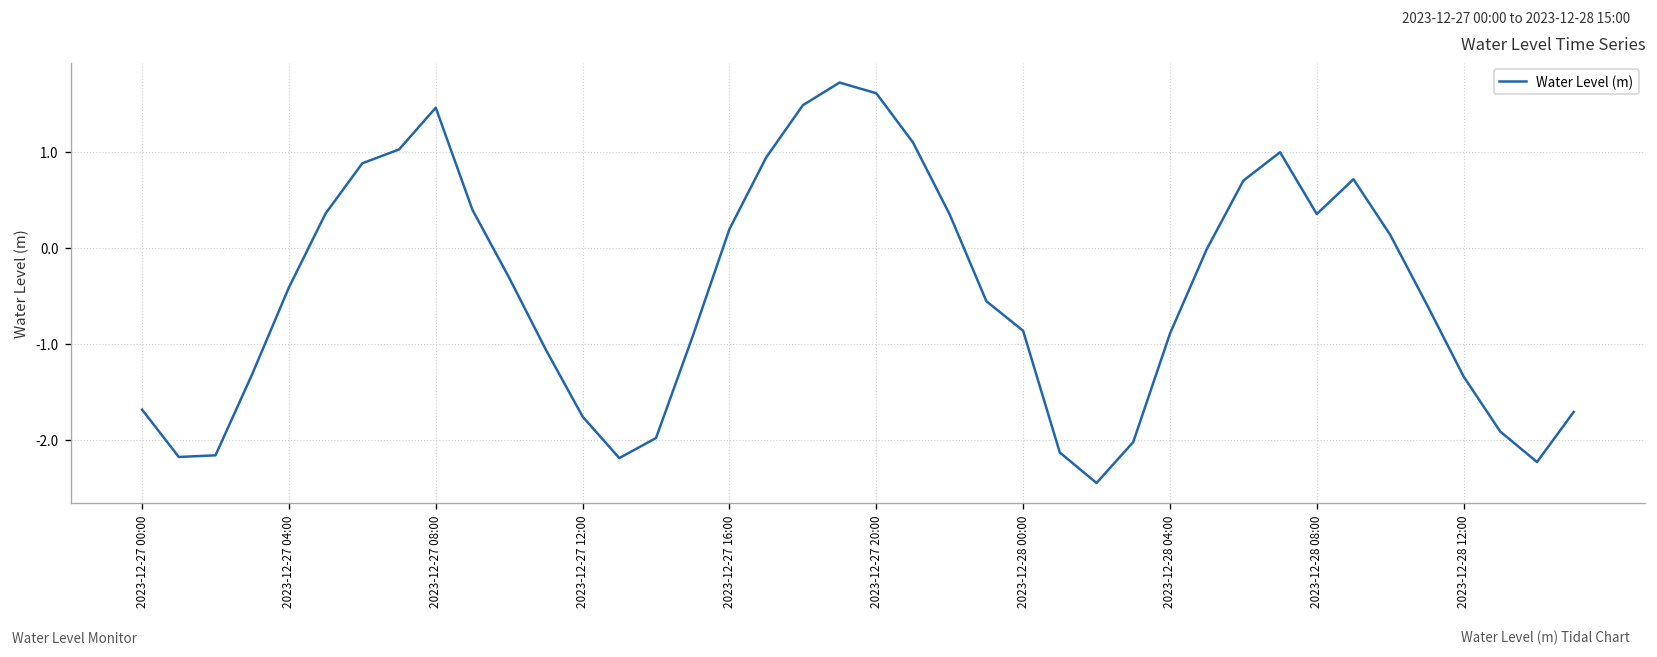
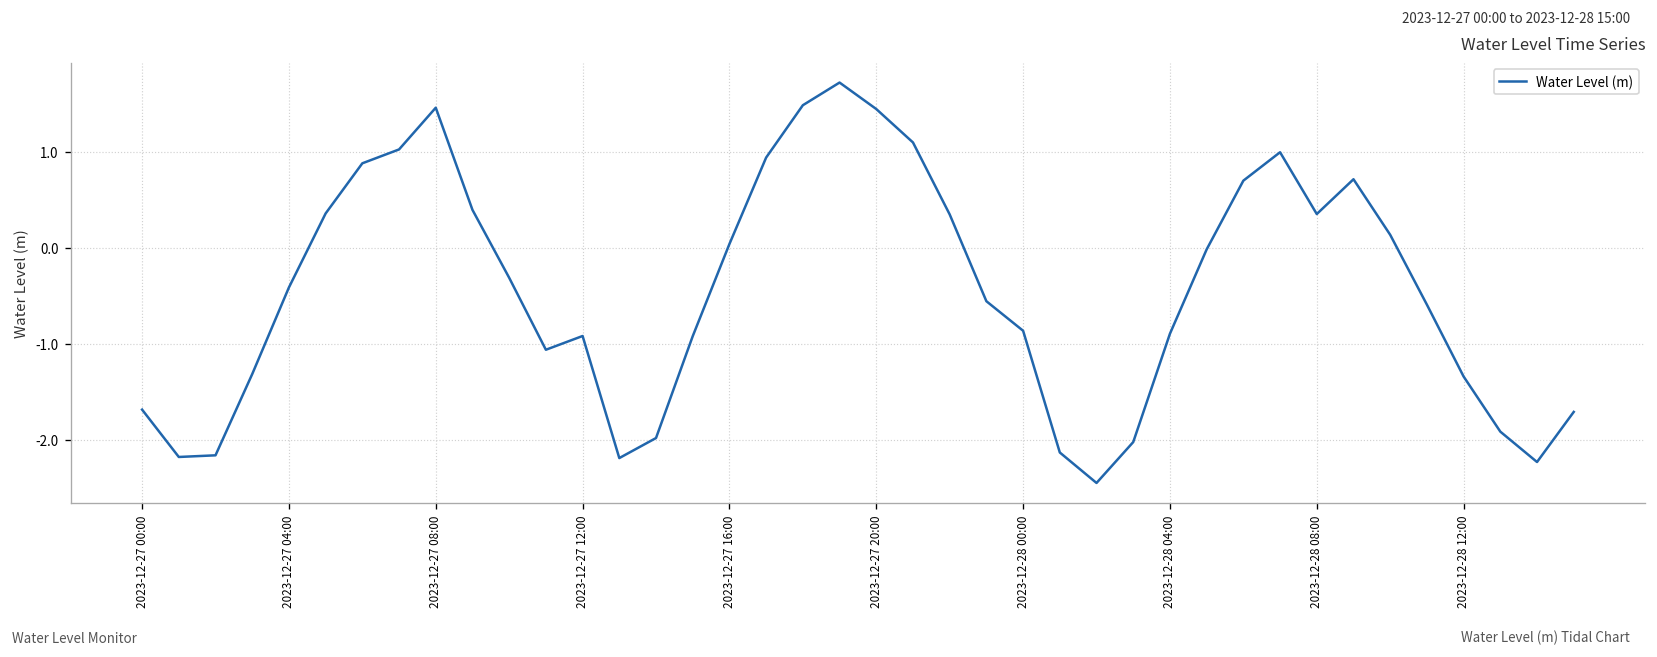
2023-12-27 12:00: -1.8 -> -0.9
2023-12-27 16:00: 0.2 -> 0.0
2023-12-27 20:00: 1.6 -> 1.4
